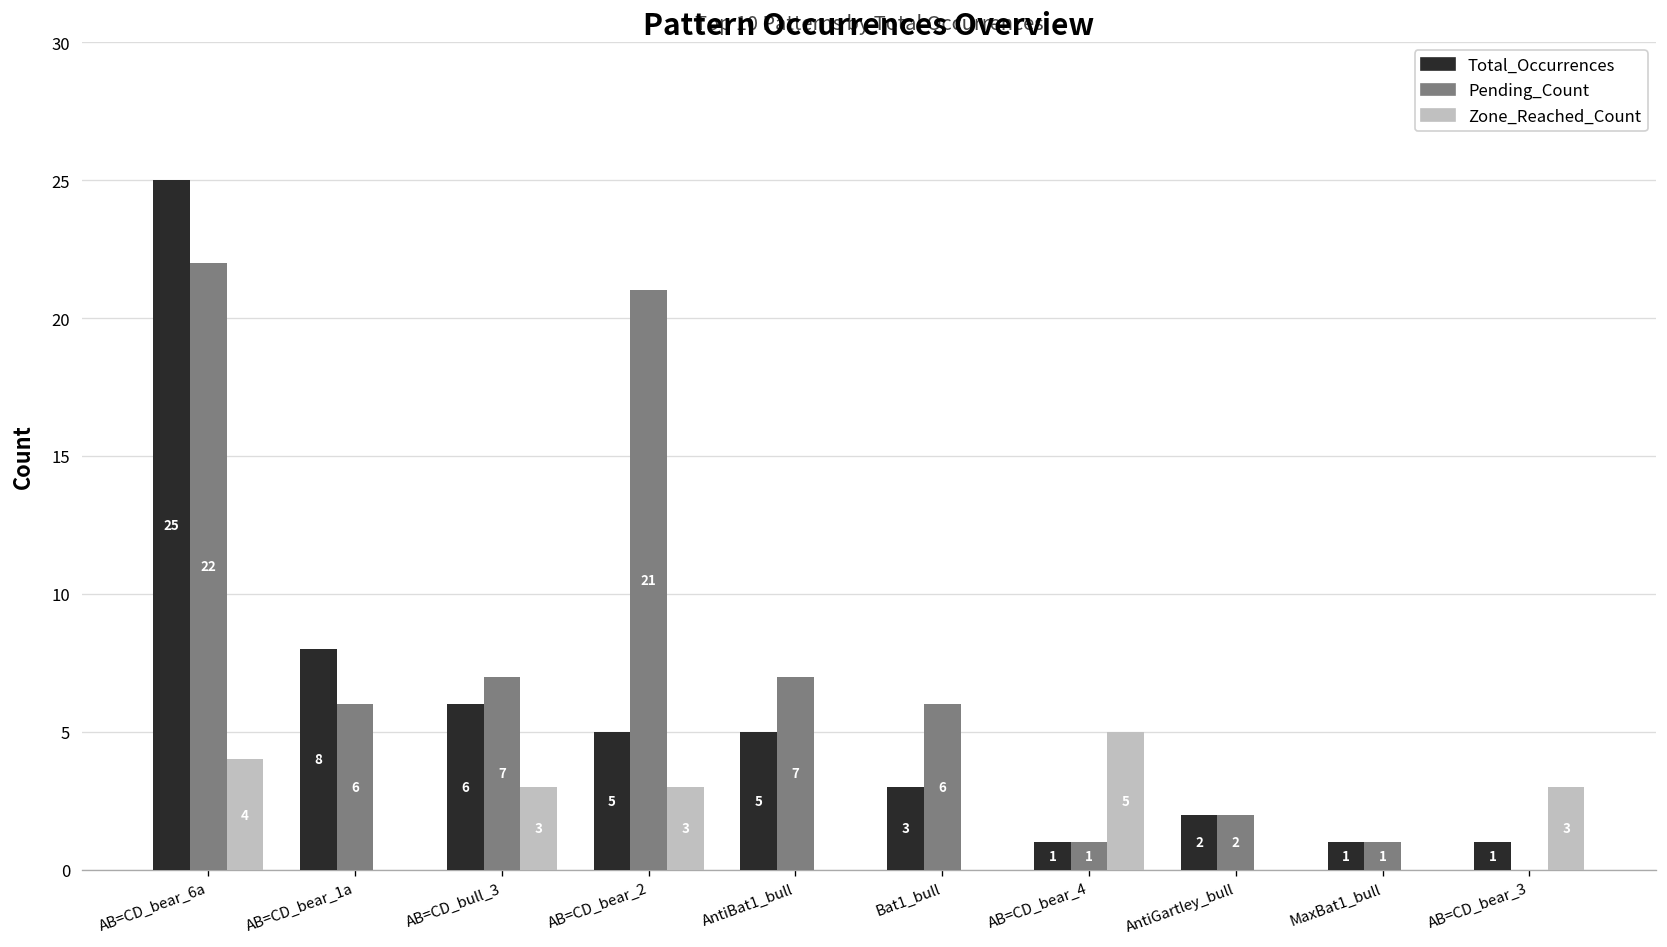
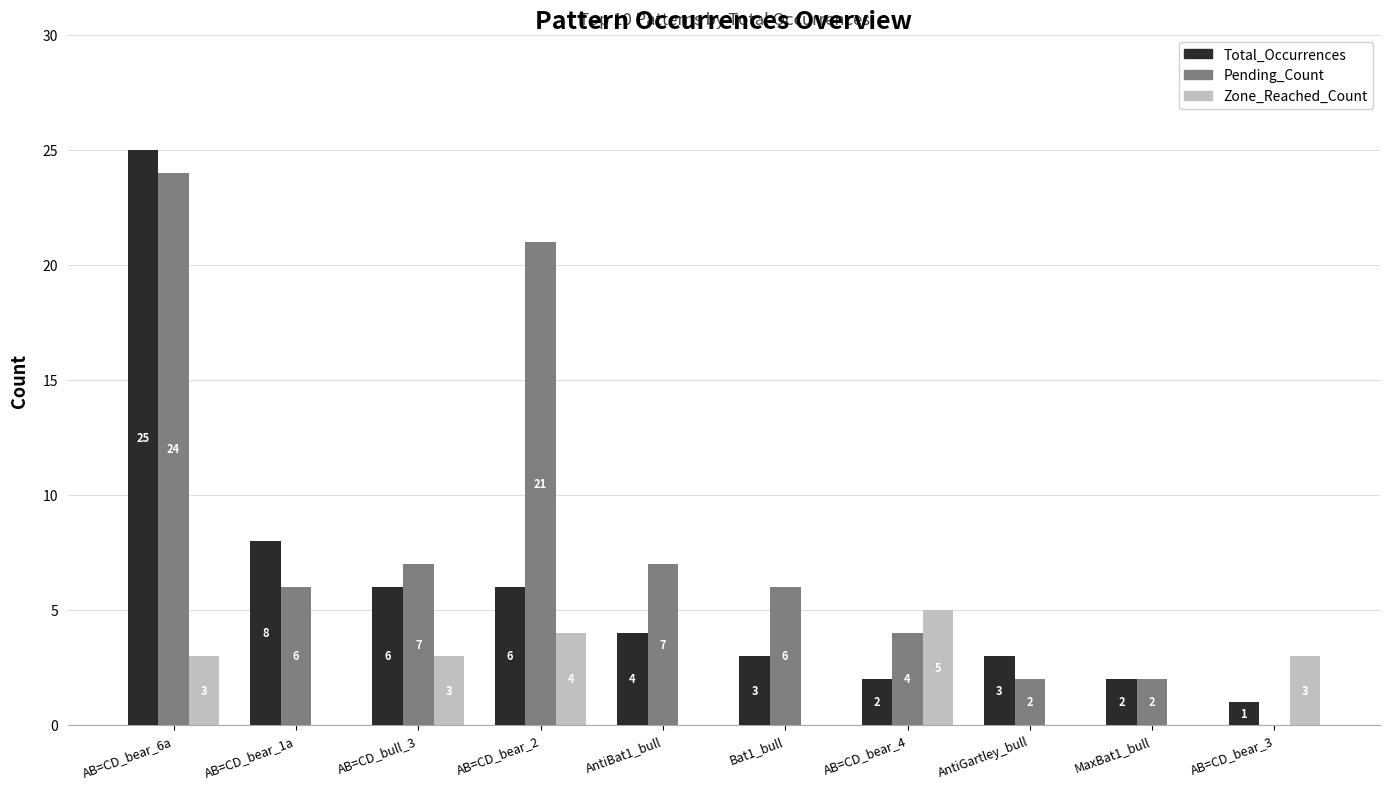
Pending_Count, AB=CD_bear_6a: 22 -> 24
Zone_Reached_Count, AB=CD_bear_6a: 4 -> 3
Total_Occurrences, AB=CD_bear_2: 5 -> 6
Zone_Reached_Count, AB=CD_bear_2: 3 -> 4
Total_Occurrences, AntiBat1_bull: 5 -> 4
Total_Occurrences, AB=CD_bear_4: 1 -> 2
Pending_Count, AB=CD_bear_4: 1 -> 4
Total_Occurrences, AntiGartley_bull: 2 -> 3
Total_Occurrences, MaxBat1_bull: 1 -> 2
Pending_Count, MaxBat1_bull: 1 -> 2
